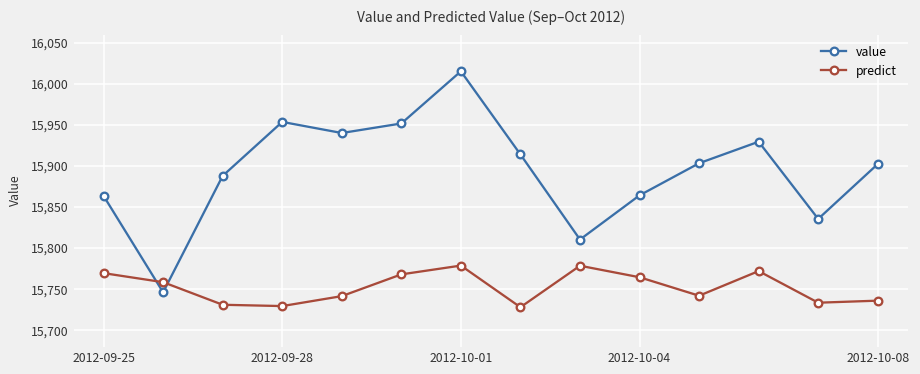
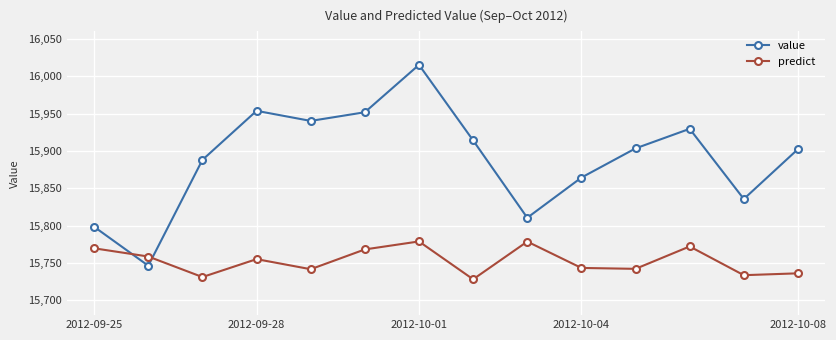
value, 2012-09-25: 15,860 -> 15,800
predict, 2012-09-28: 15,730 -> 15,760
predict, 2012-10-04: 15,760 -> 15,740
